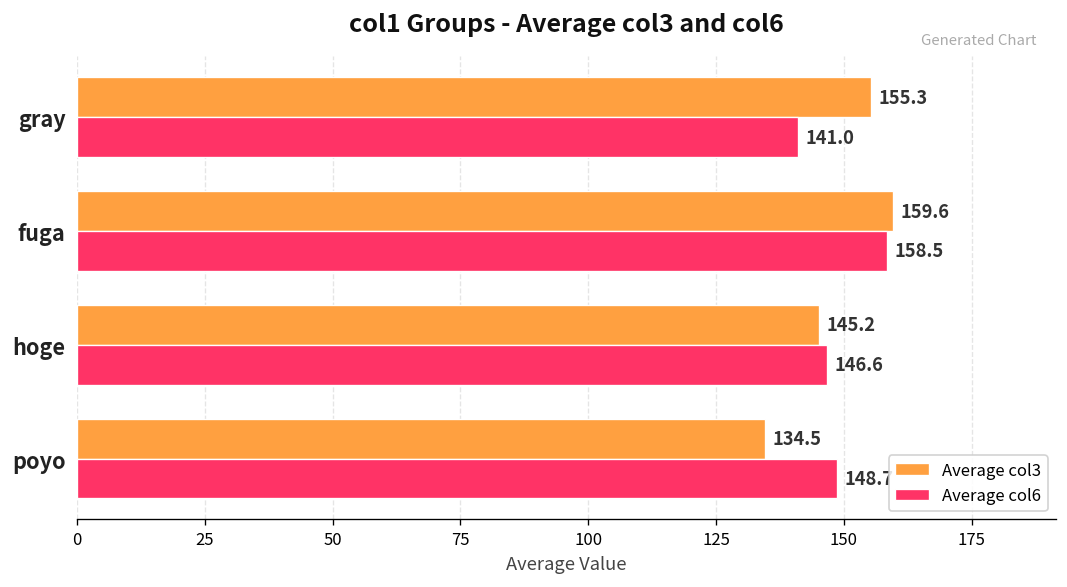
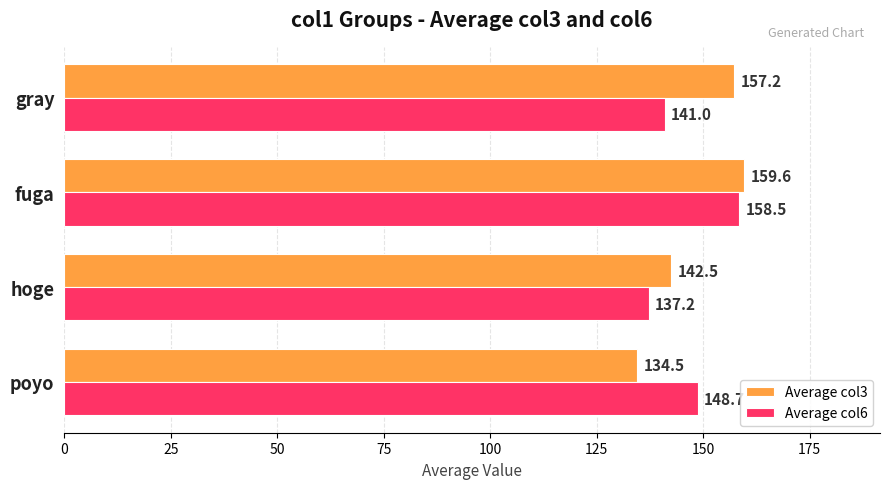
Average col3, gray: 155.3 -> 157.2
Average col3, hoge: 145.2 -> 142.5
Average col6, hoge: 146.6 -> 137.2
